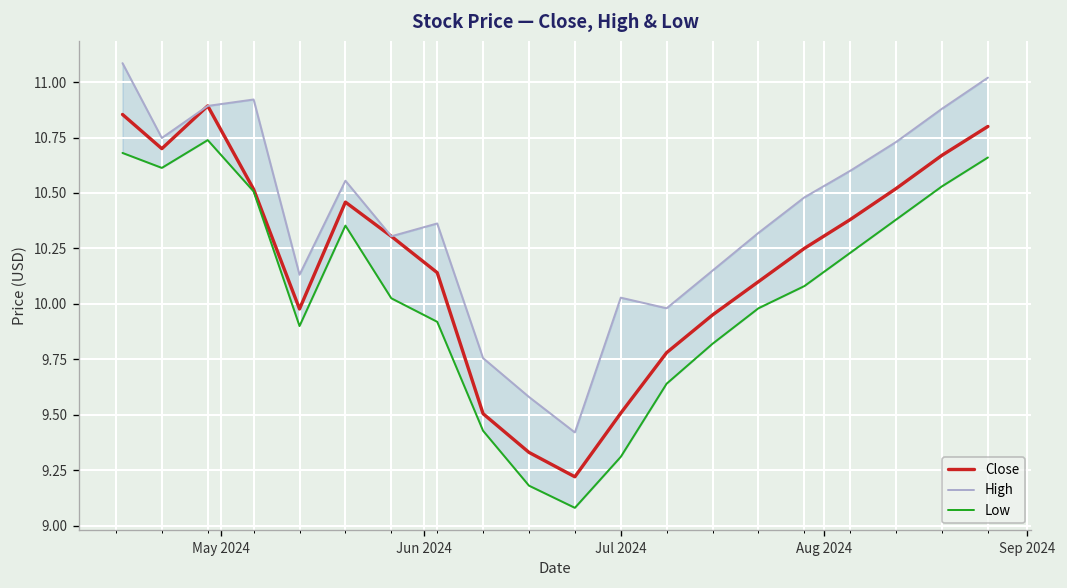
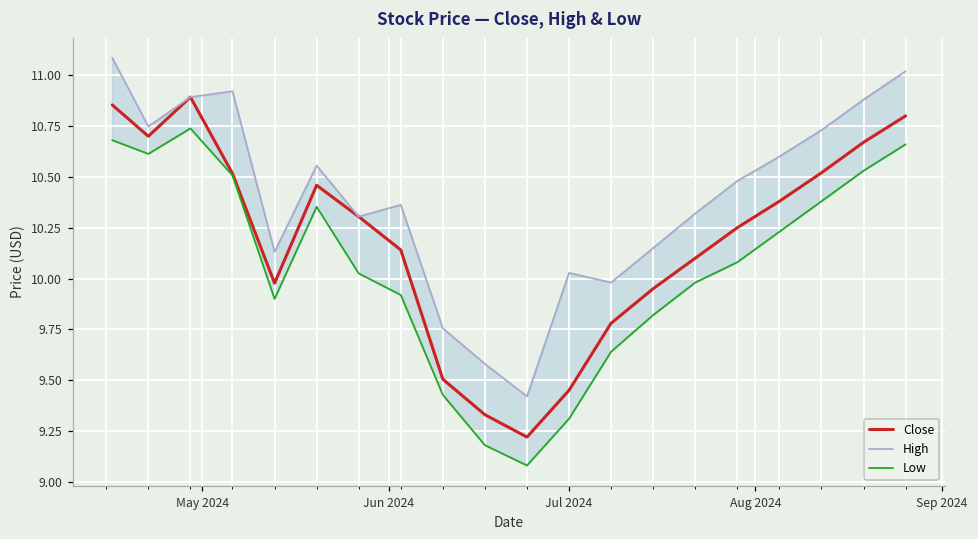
Close, Jul 2024: 9.51 -> 9.45
